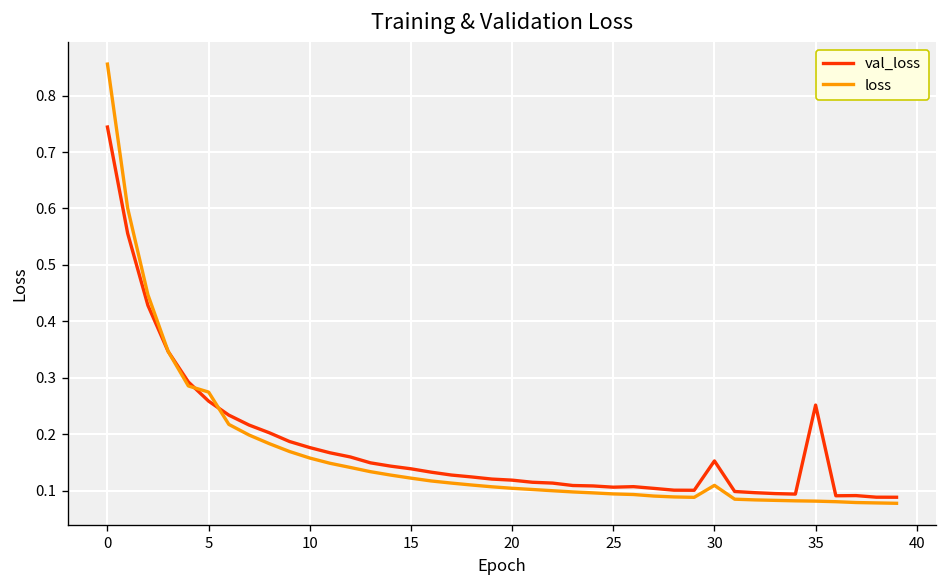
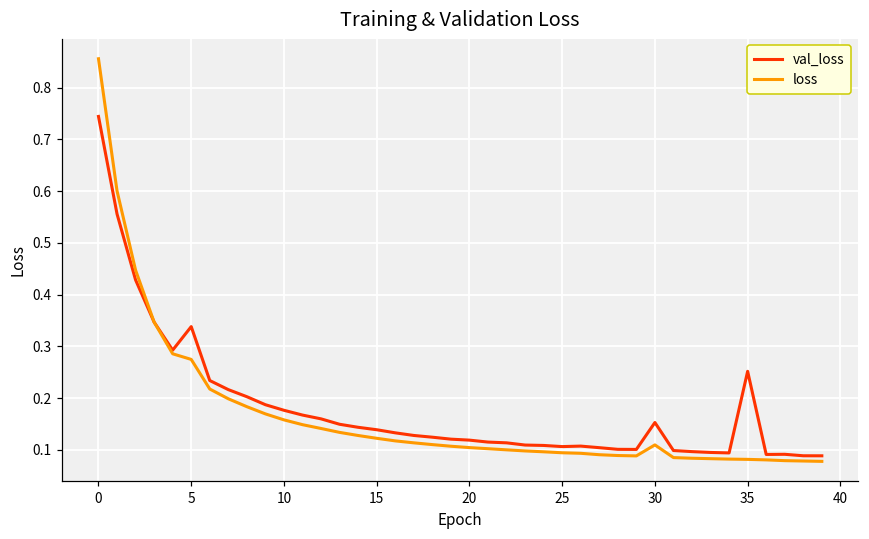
val_loss, 5: 0.26 -> 0.34
